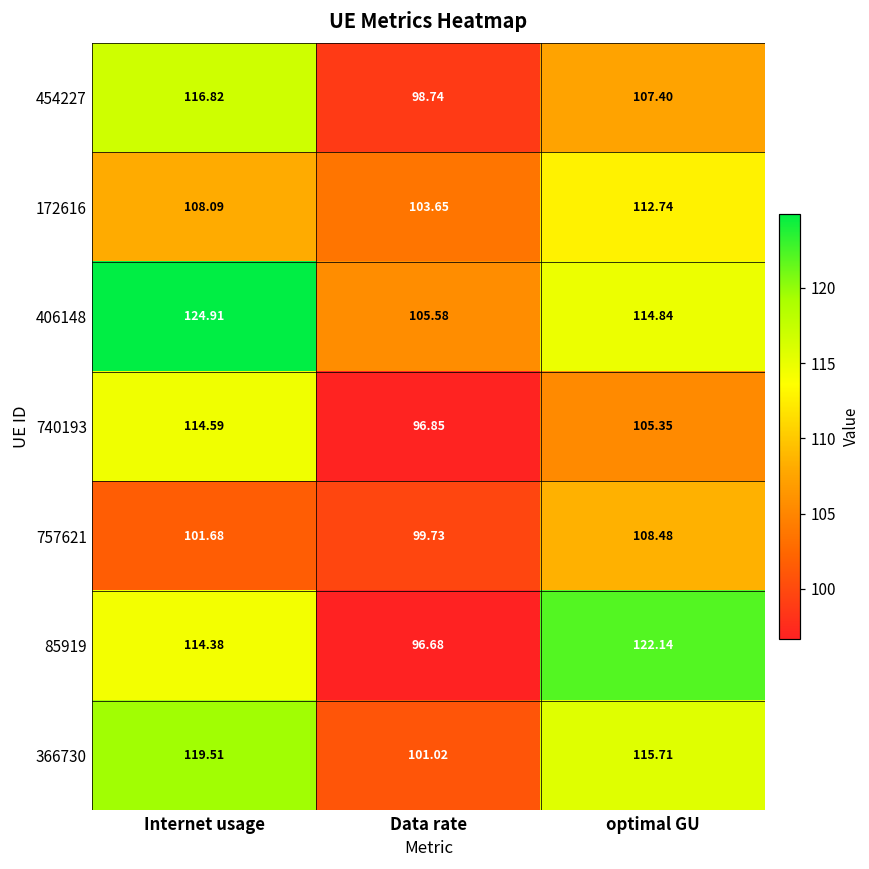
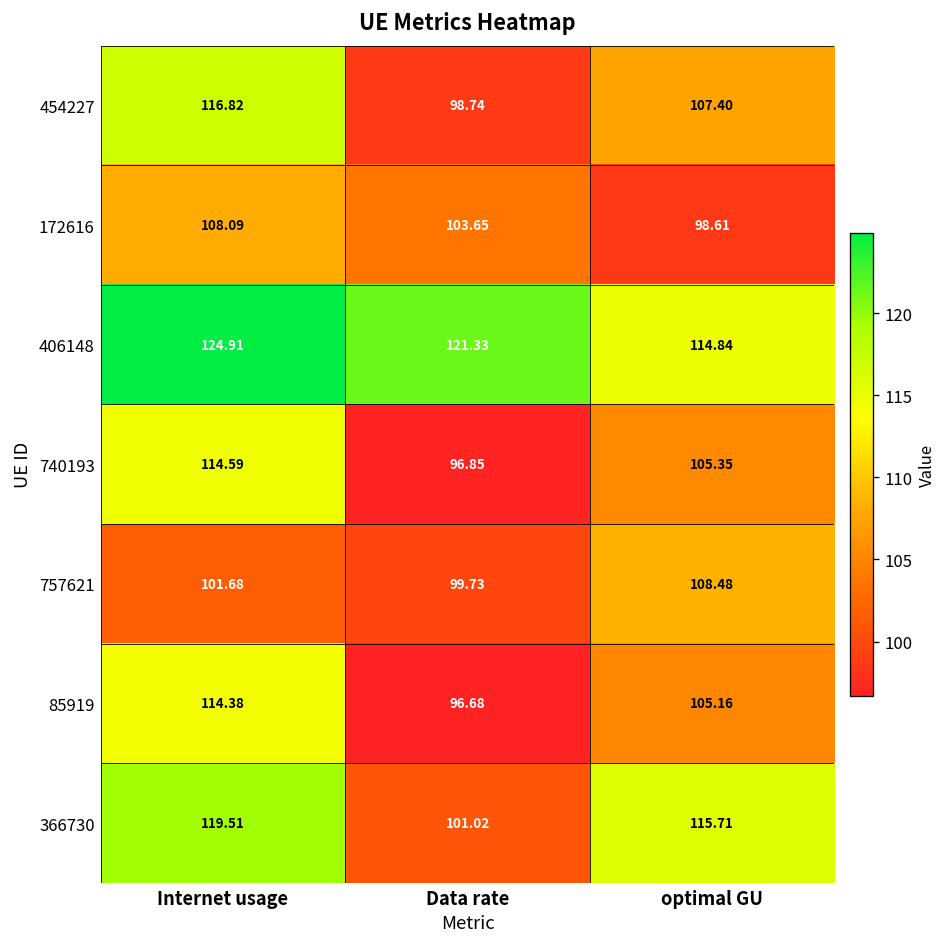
172616, optimal GU: 112.74 -> 98.61
406148, Data rate: 105.58 -> 121.33
85919, optimal GU: 122.14 -> 105.16
